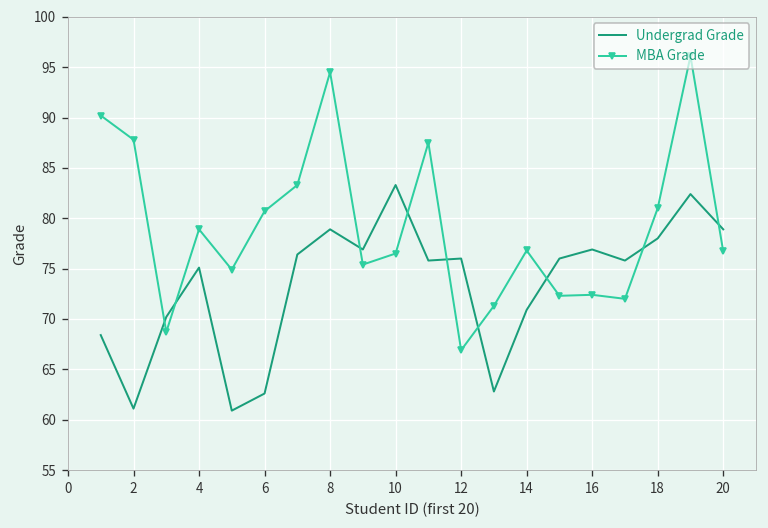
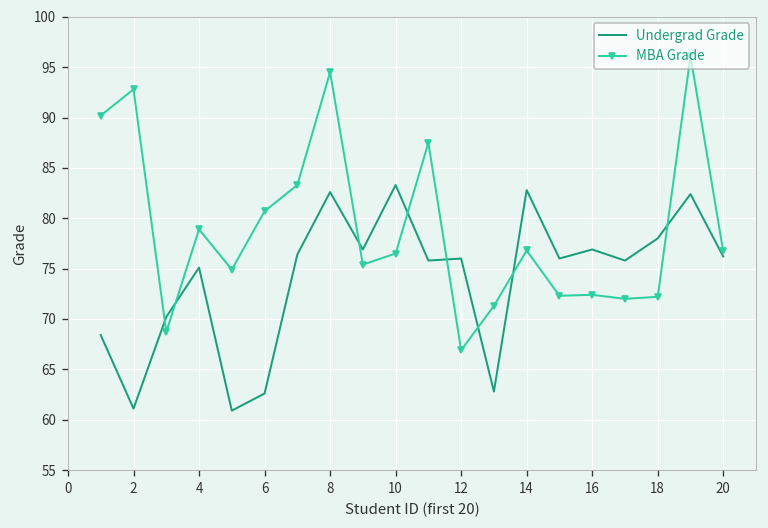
MBA Grade, 2: 88 -> 93
Undergrad Grade, 8: 79 -> 83
Undergrad Grade, 14: 71 -> 83
MBA Grade, 18: 81 -> 72
Undergrad Grade, 20: 79 -> 76
